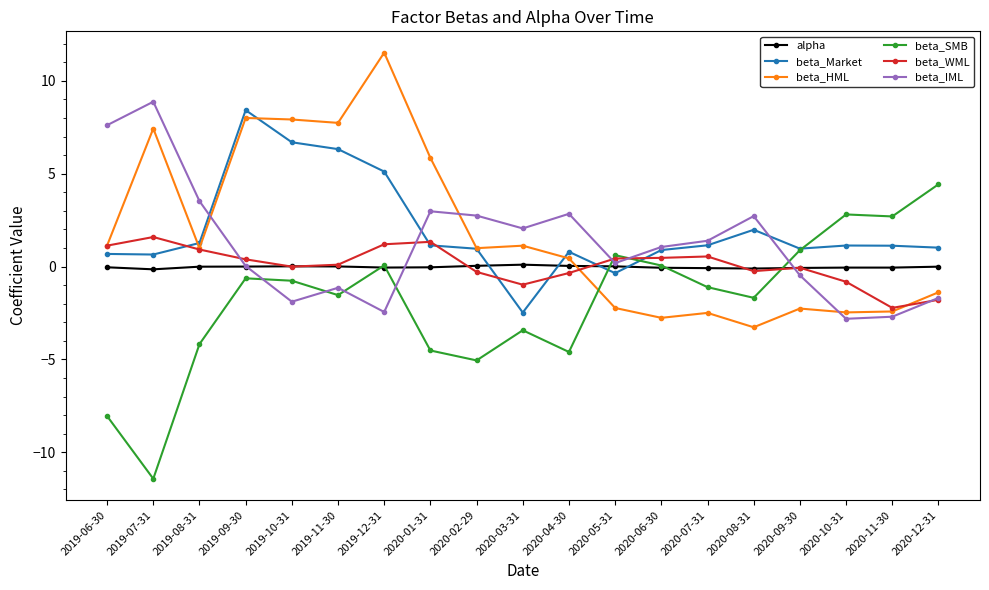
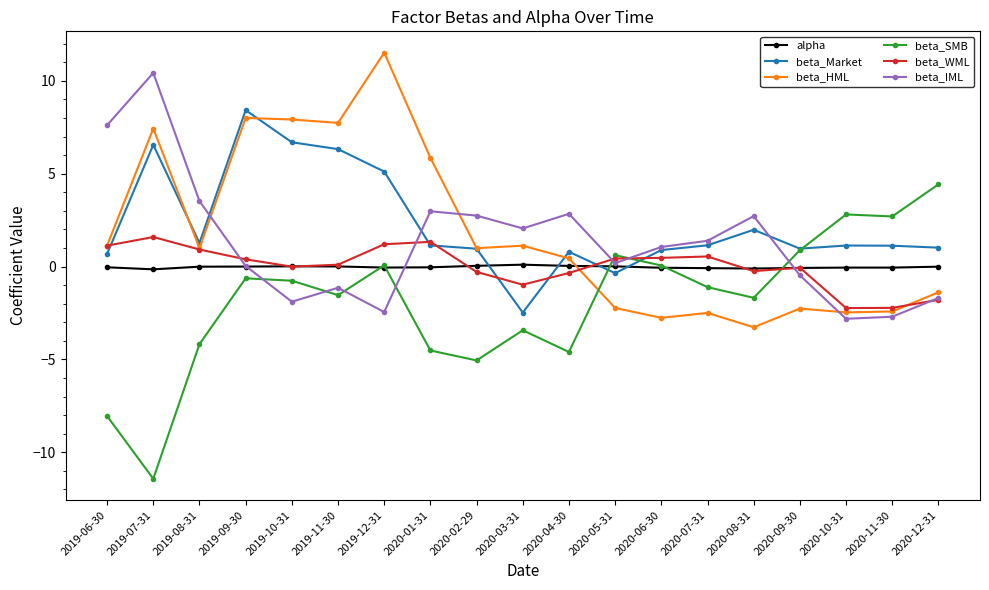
beta_Market, 2019-07-31: 0.6 -> 6.6
beta_IML, 2019-07-31: 8.9 -> 10.4
beta_WML, 2020-10-31: -0.8 -> -2.2
